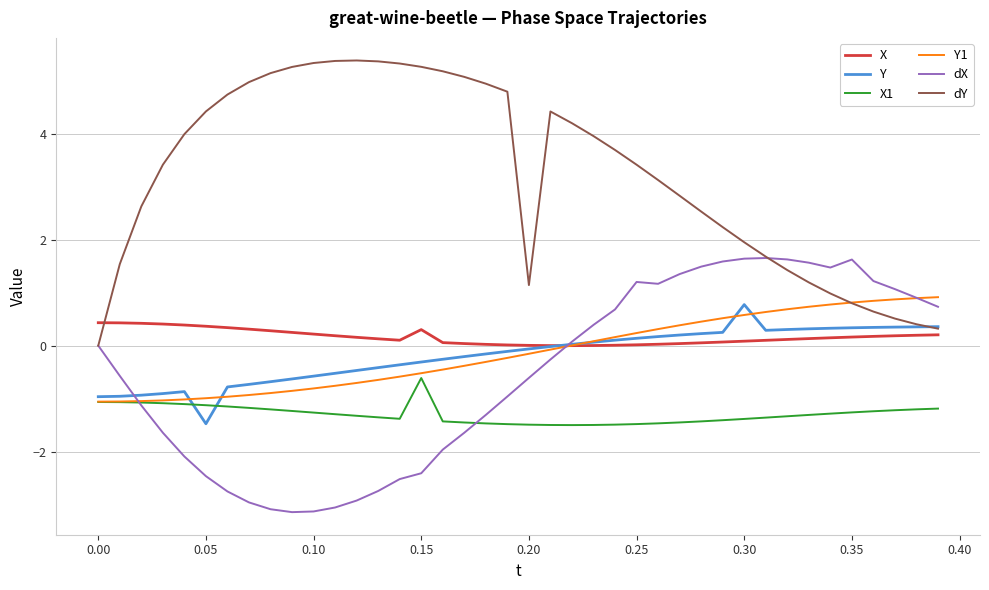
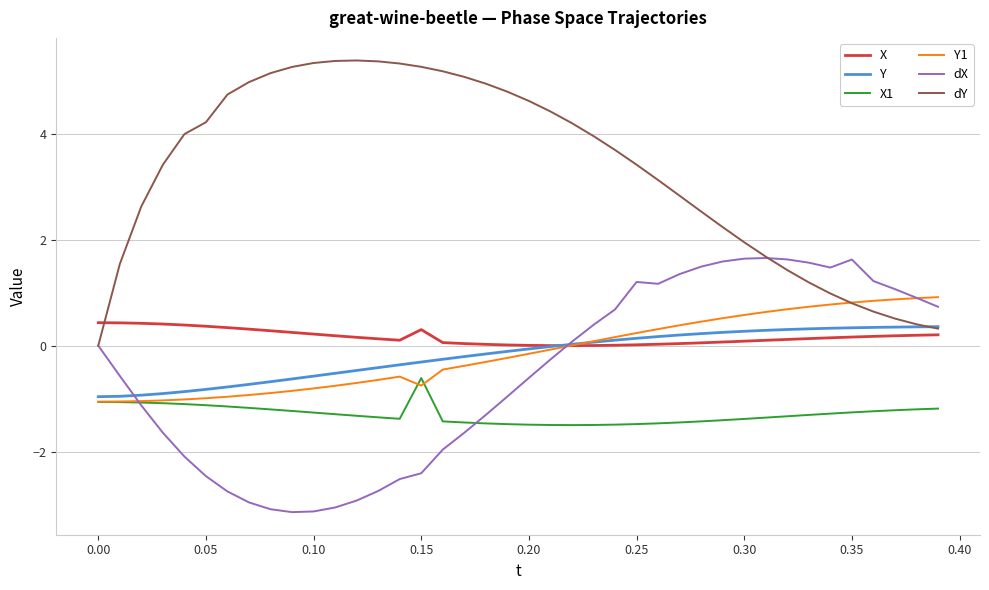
Y, 0.05: -1.5 -> -0.8
dY, 0.05: 4.4 -> 4.2
Y1, 0.15: -0.5 -> -0.8
dY, 0.20: 1.1 -> 4.6
Y, 0.30: 0.8 -> 0.3
